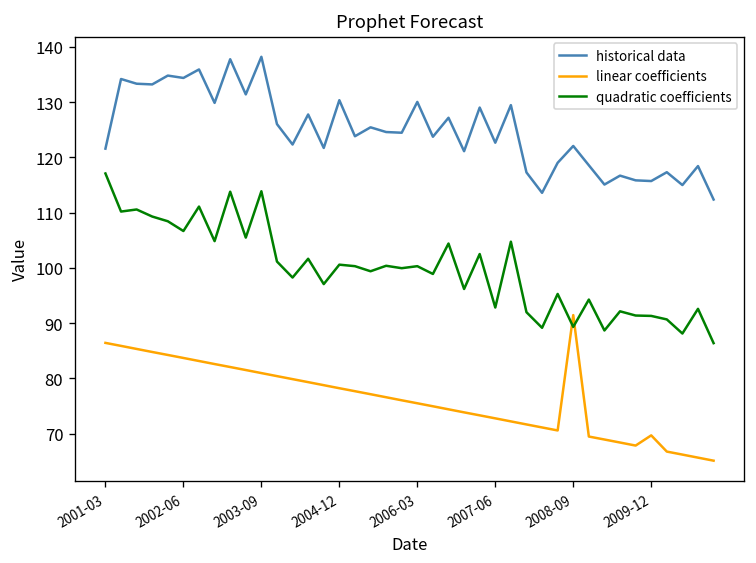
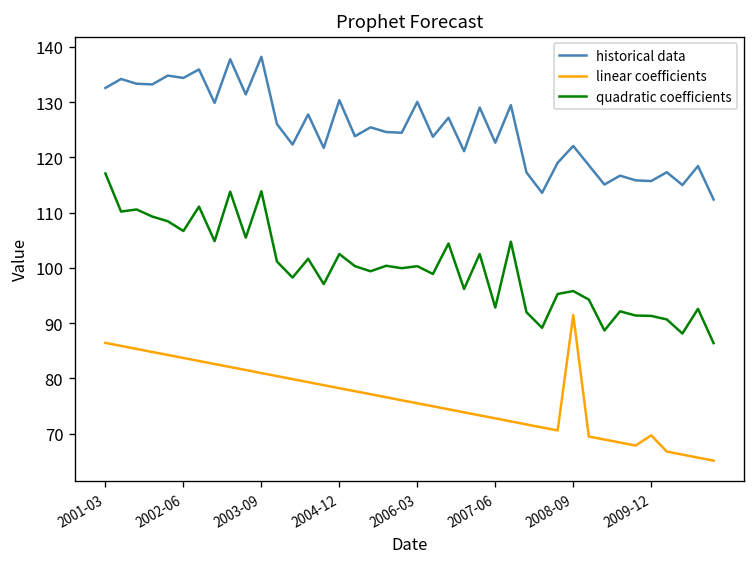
historical data, 2001-03: 122 -> 133
quadratic coefficients, 2004-12: 101 -> 103
quadratic coefficients, 2008-09: 89 -> 96
